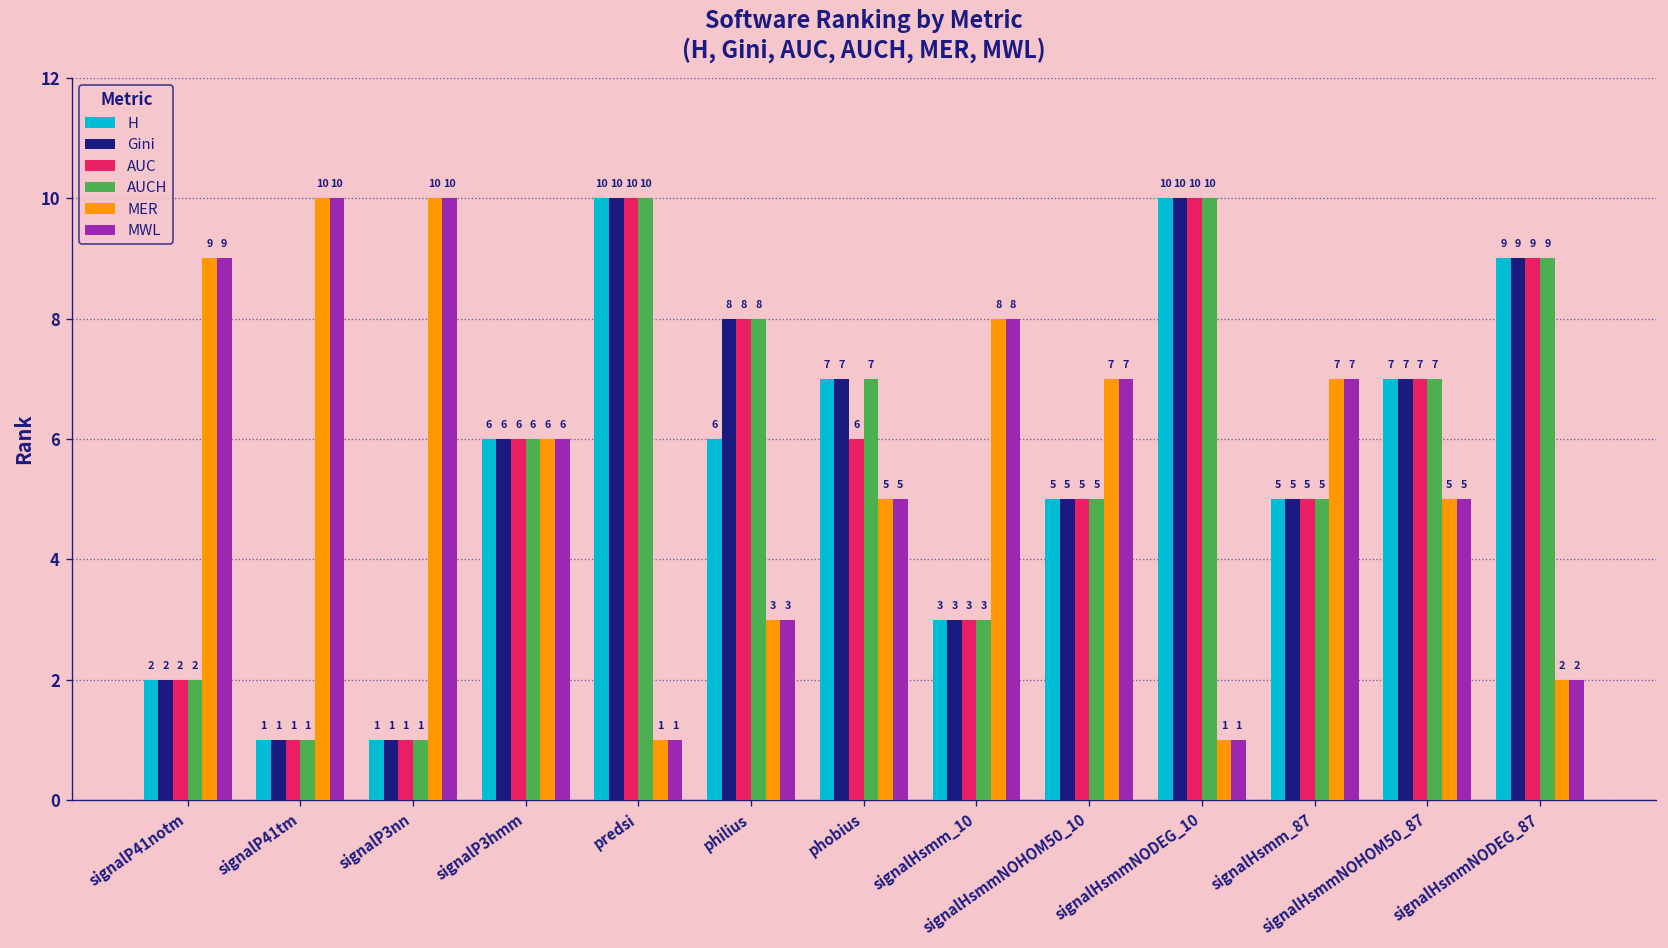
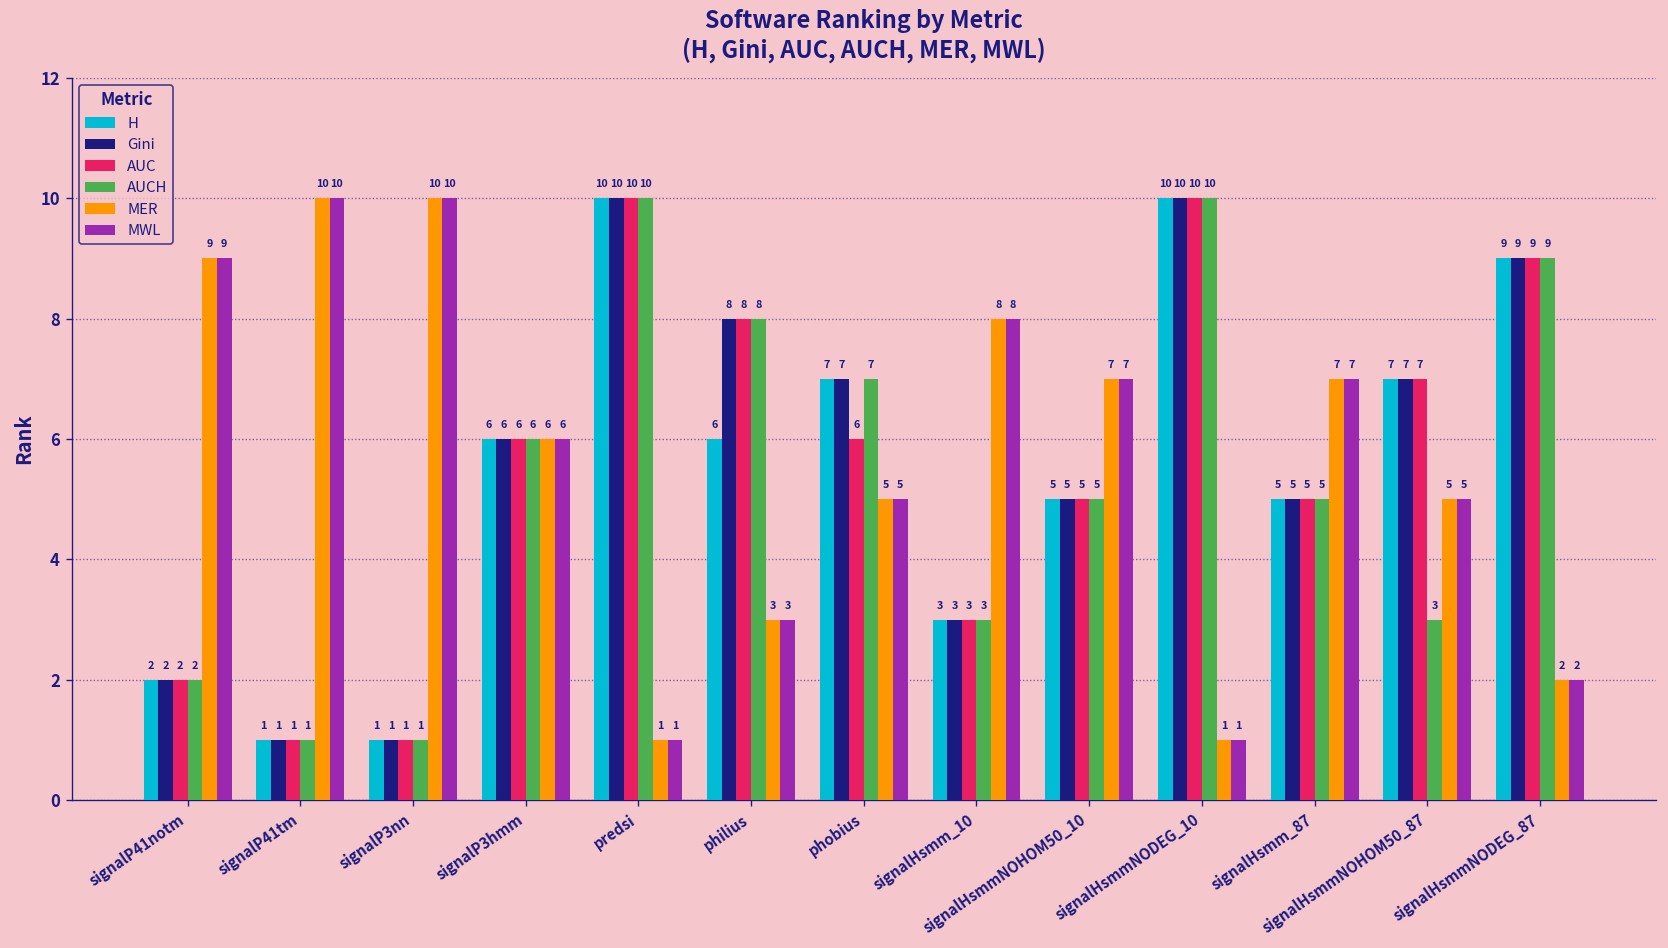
AUCH, signalHsmmNOHOM50_87: 7 -> 3
